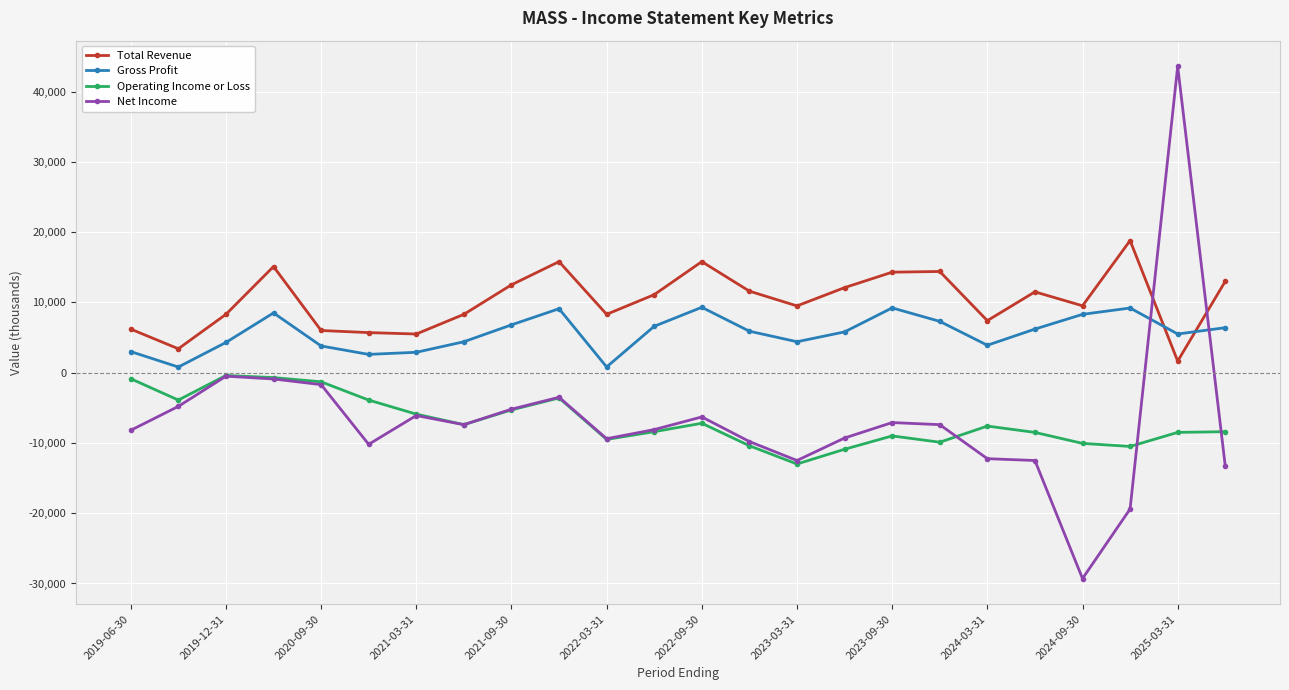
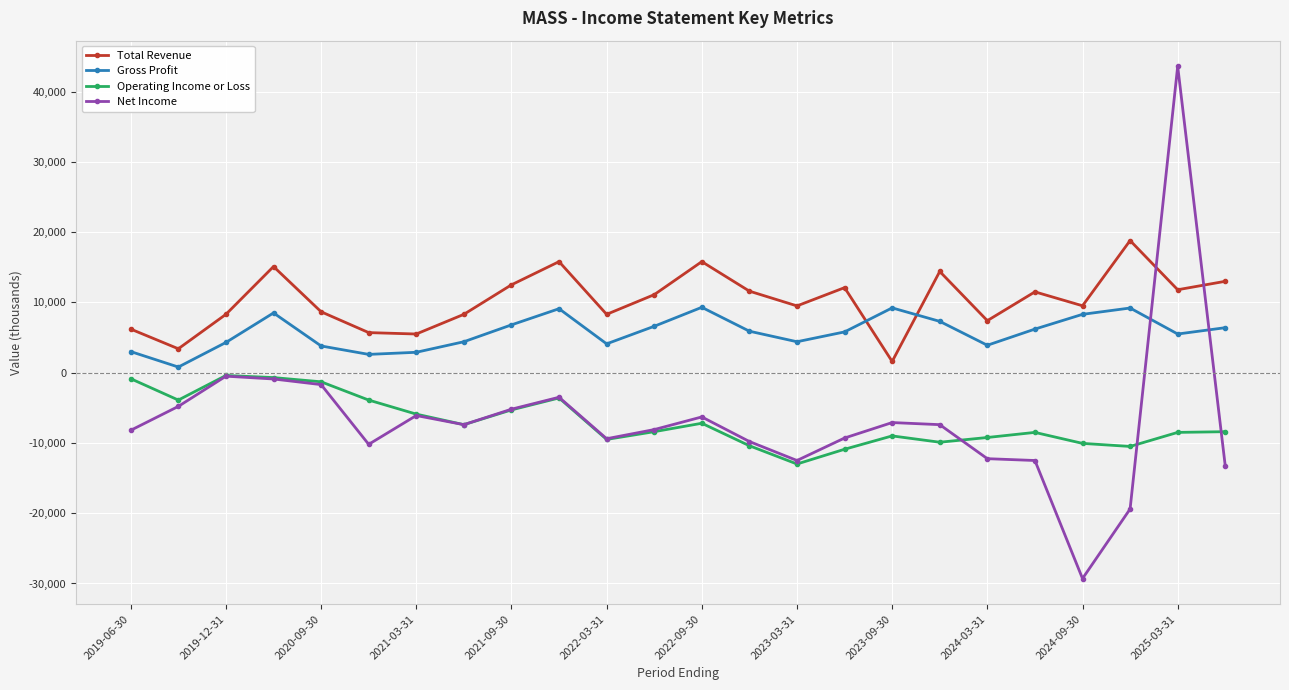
Total Revenue, 2020-09-30: 6,000 -> 9,000
Gross Profit, 2022-03-31: 1,000 -> 4,000
Total Revenue, 2023-09-30: 14,000 -> 2,000
Operating Income or Loss, 2024-03-31: -8,000 -> -9,000
Total Revenue, 2025-03-31: 2,000 -> 12,000
